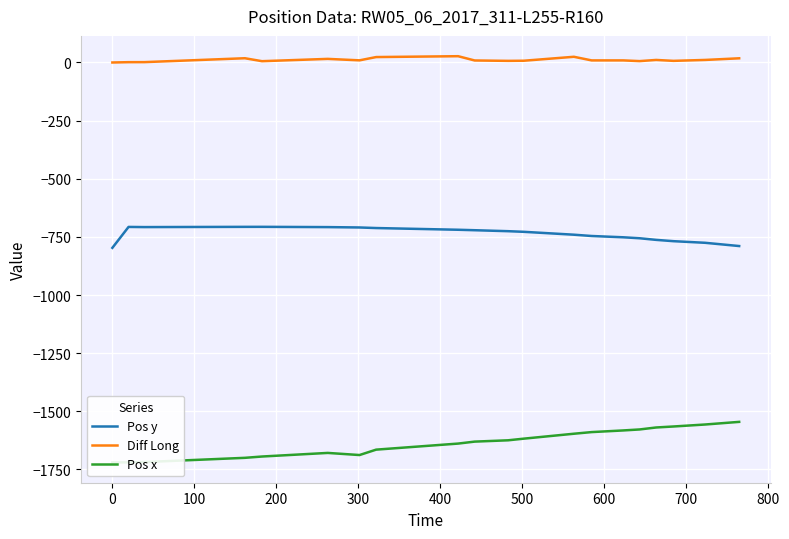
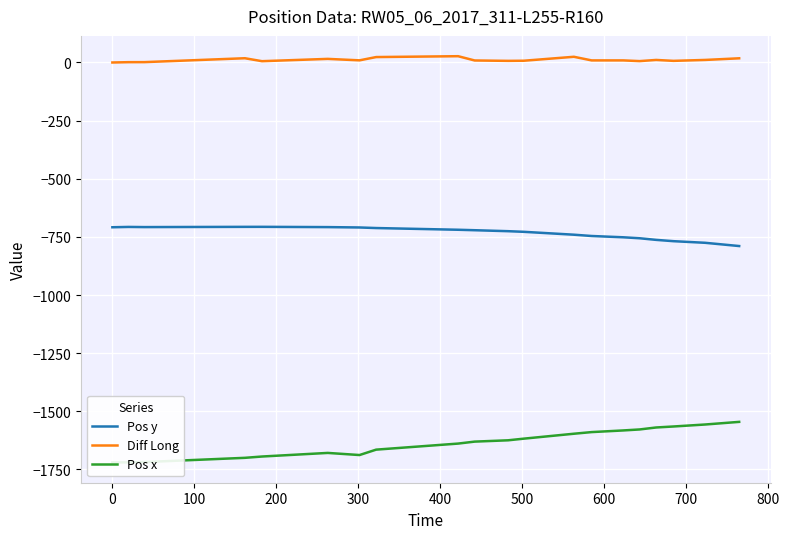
Pos y, 0: -800 -> -710
